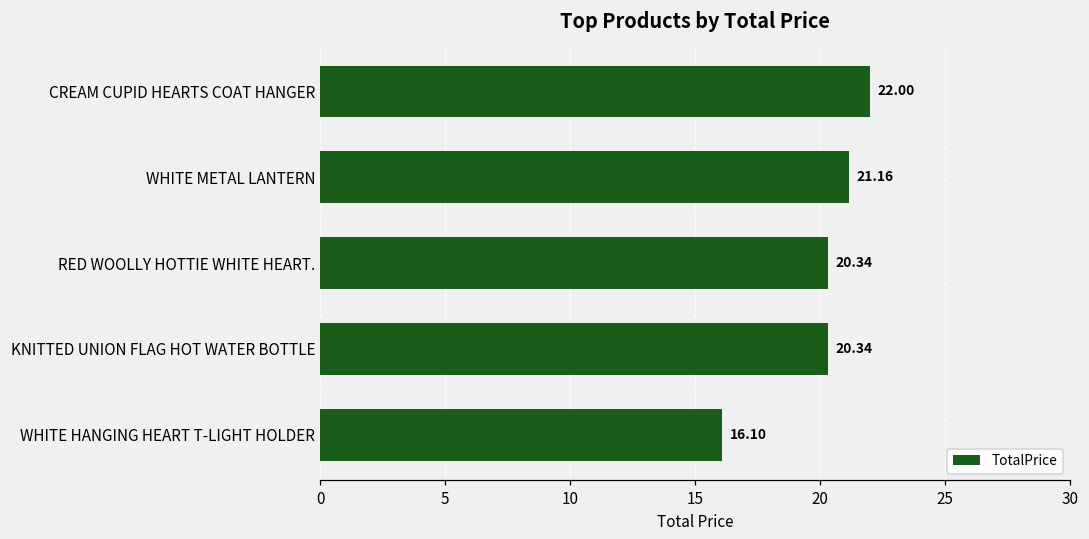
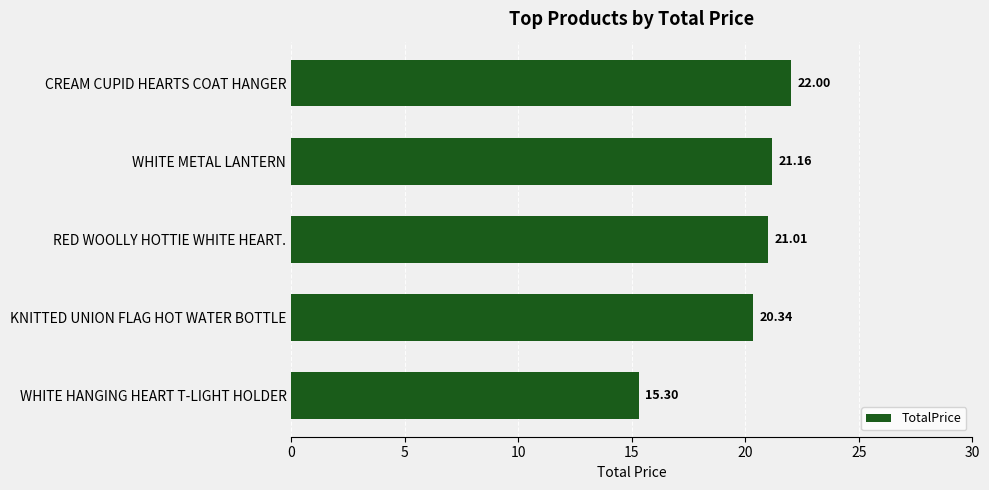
RED WOOLLY HOTTIE WHITE HEART.: 20.34 -> 21.01
WHITE HANGING HEART T-LIGHT HOLDER: 16.10 -> 15.30
